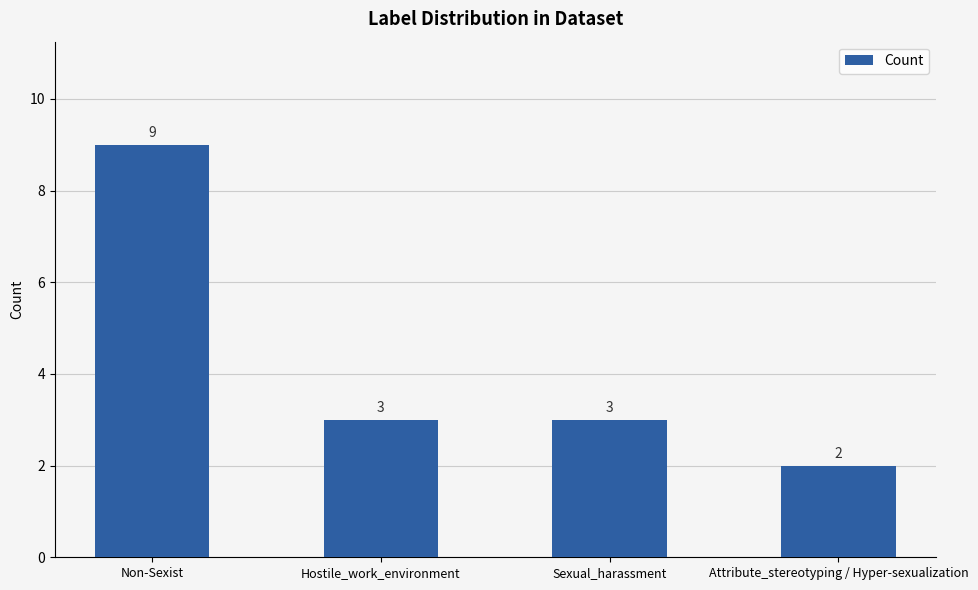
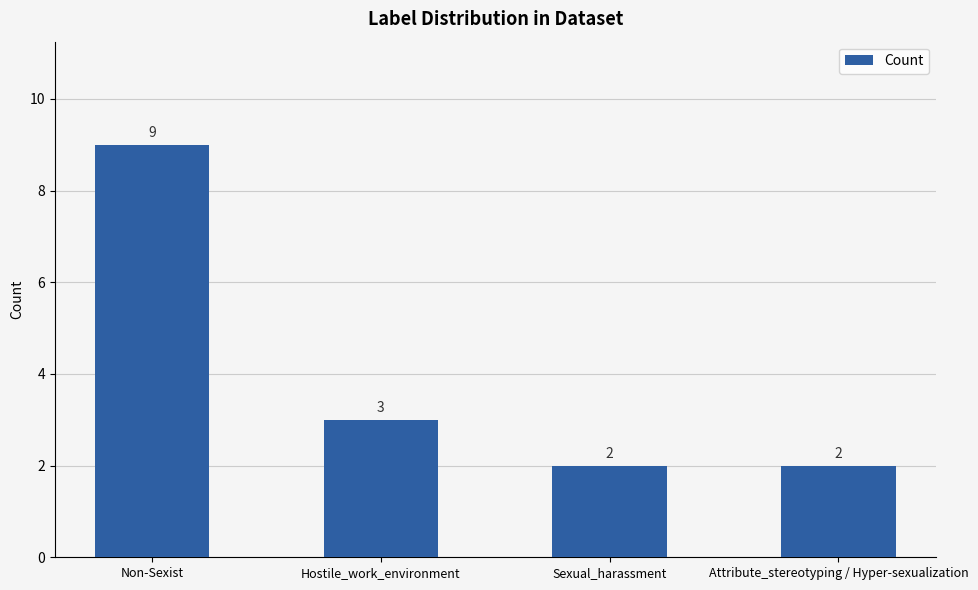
Sexual_harassment: 3 -> 2
